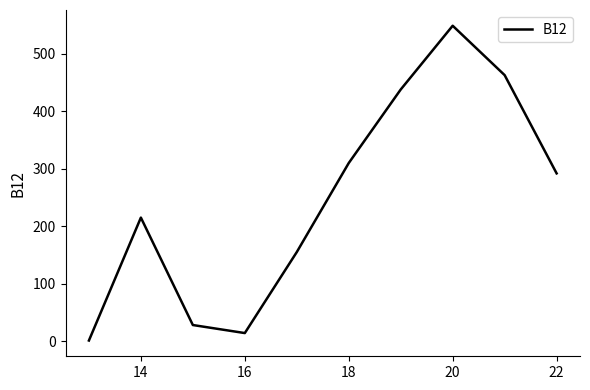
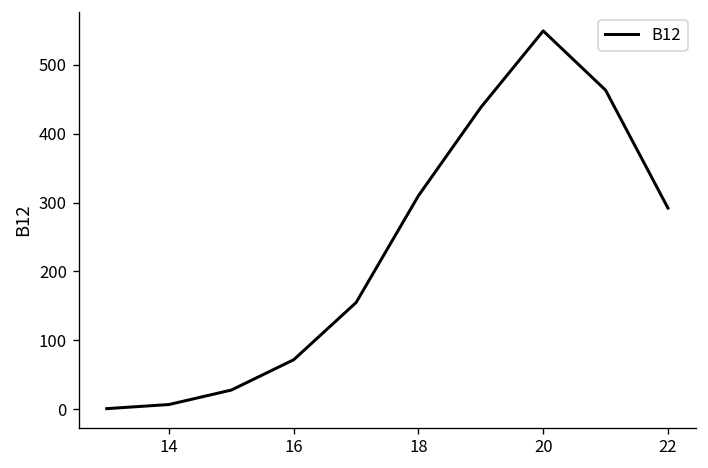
14: 220 -> 10
16: 10 -> 70
